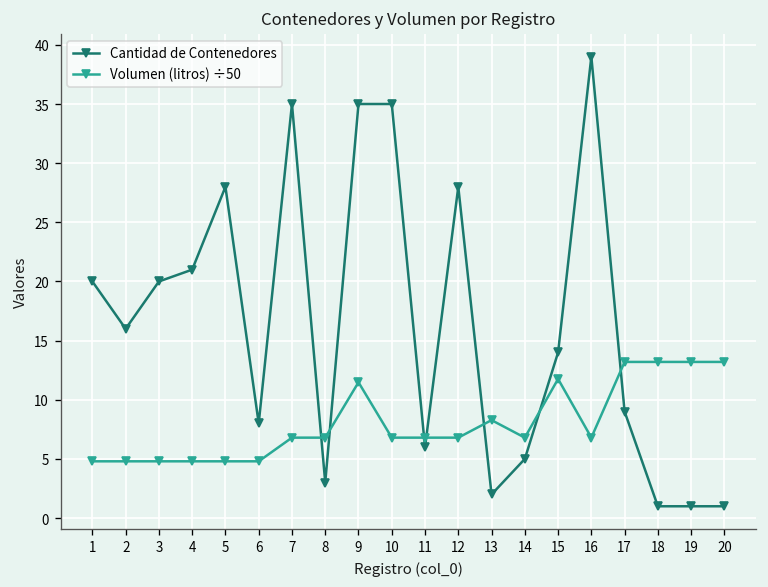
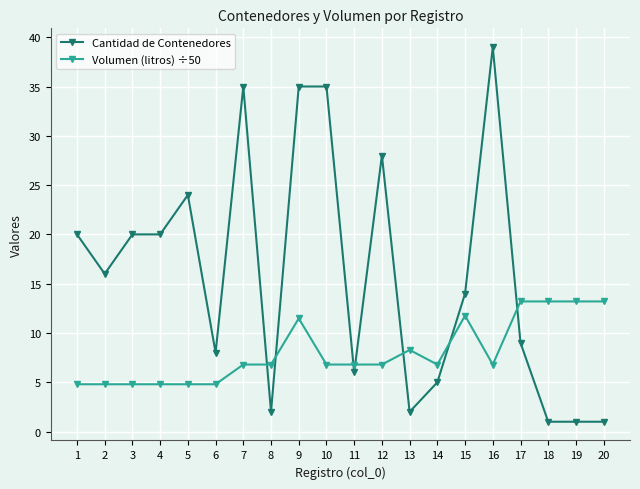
Cantidad de Contenedores, 4: 21 -> 20
Cantidad de Contenedores, 5: 28 -> 24
Cantidad de Contenedores, 8: 3 -> 2
